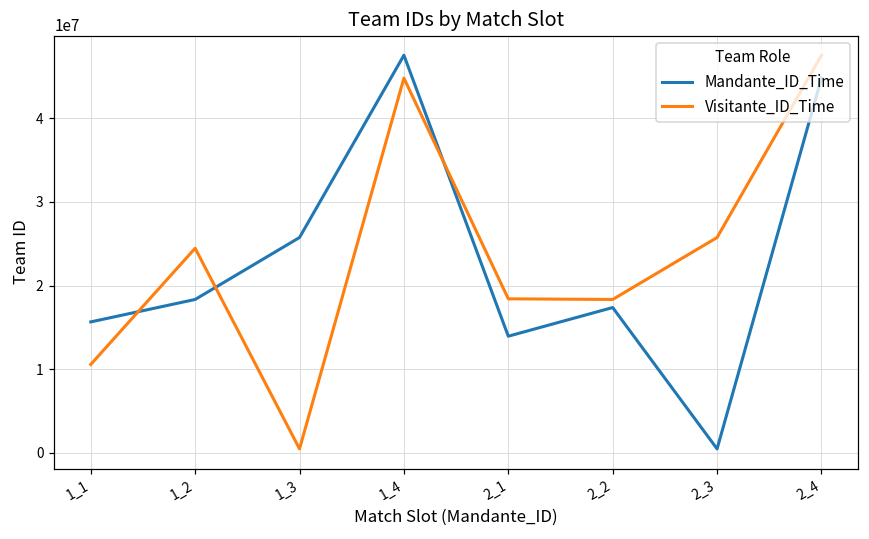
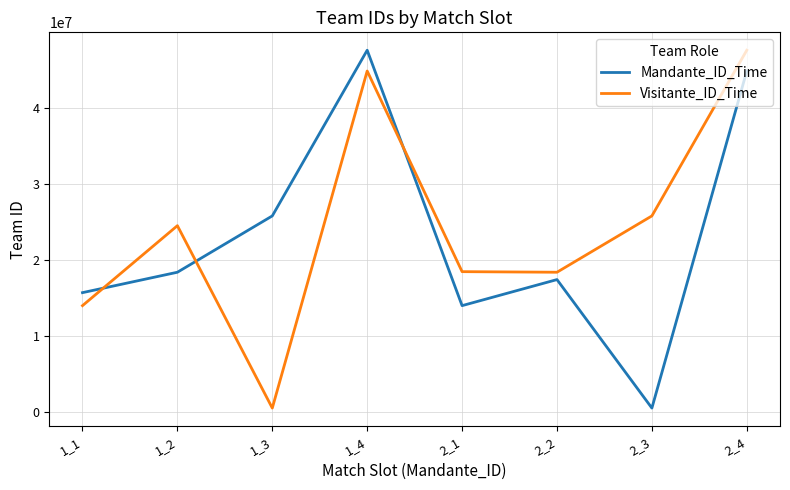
Visitante_ID_Time, 1_1: 11000000 -> 14000000
